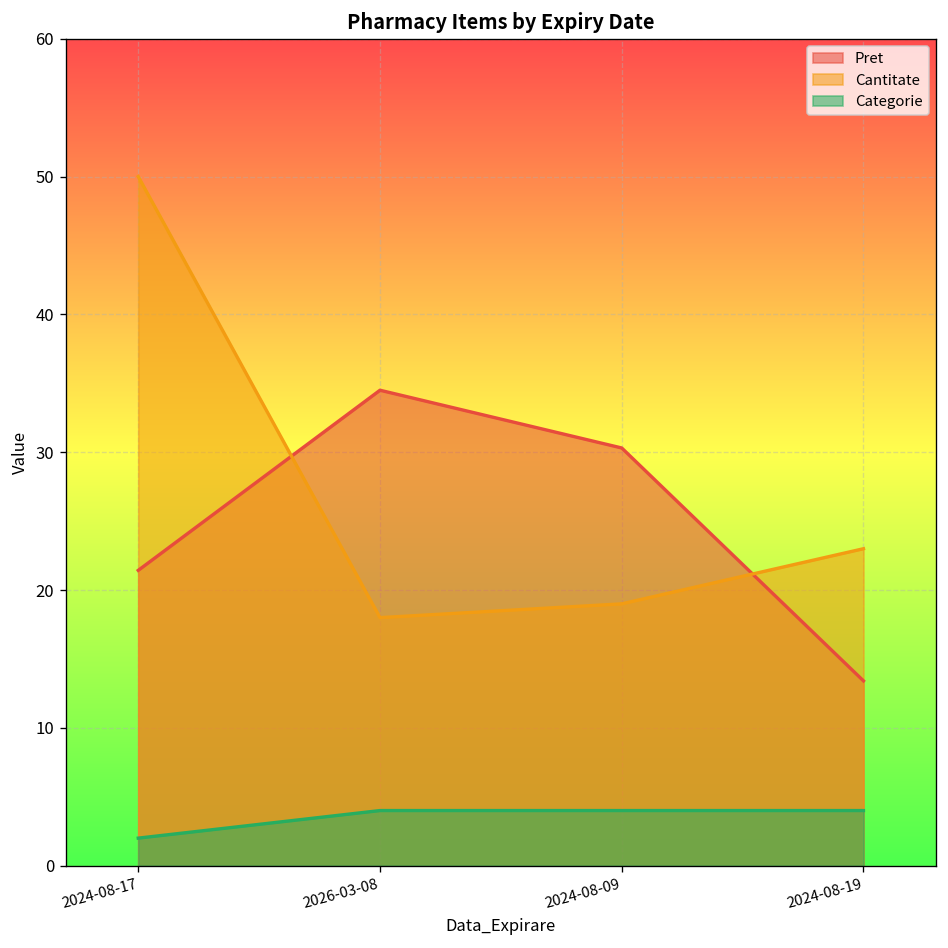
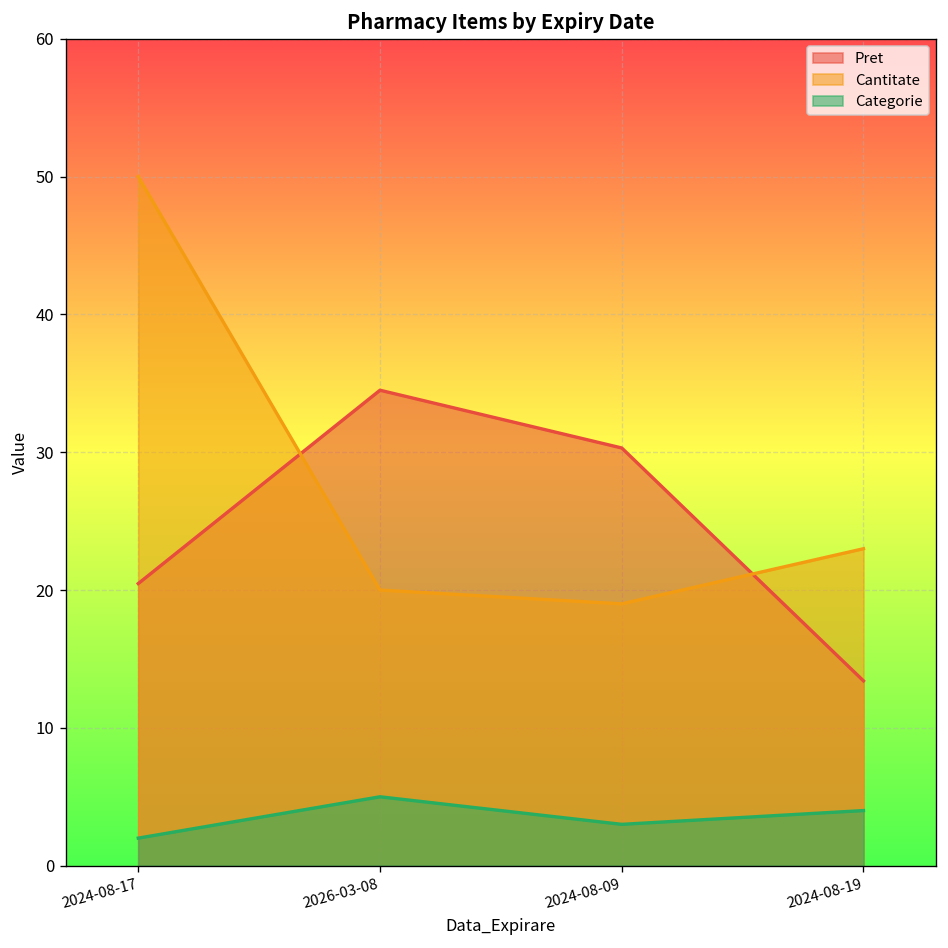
Pret, 2024-08-17: 21.4 -> 20.5
Cantitate, 2026-03-08: 18 -> 20
Categorie, 2026-03-08: 4 -> 5
Categorie, 2024-08-09: 4 -> 3
